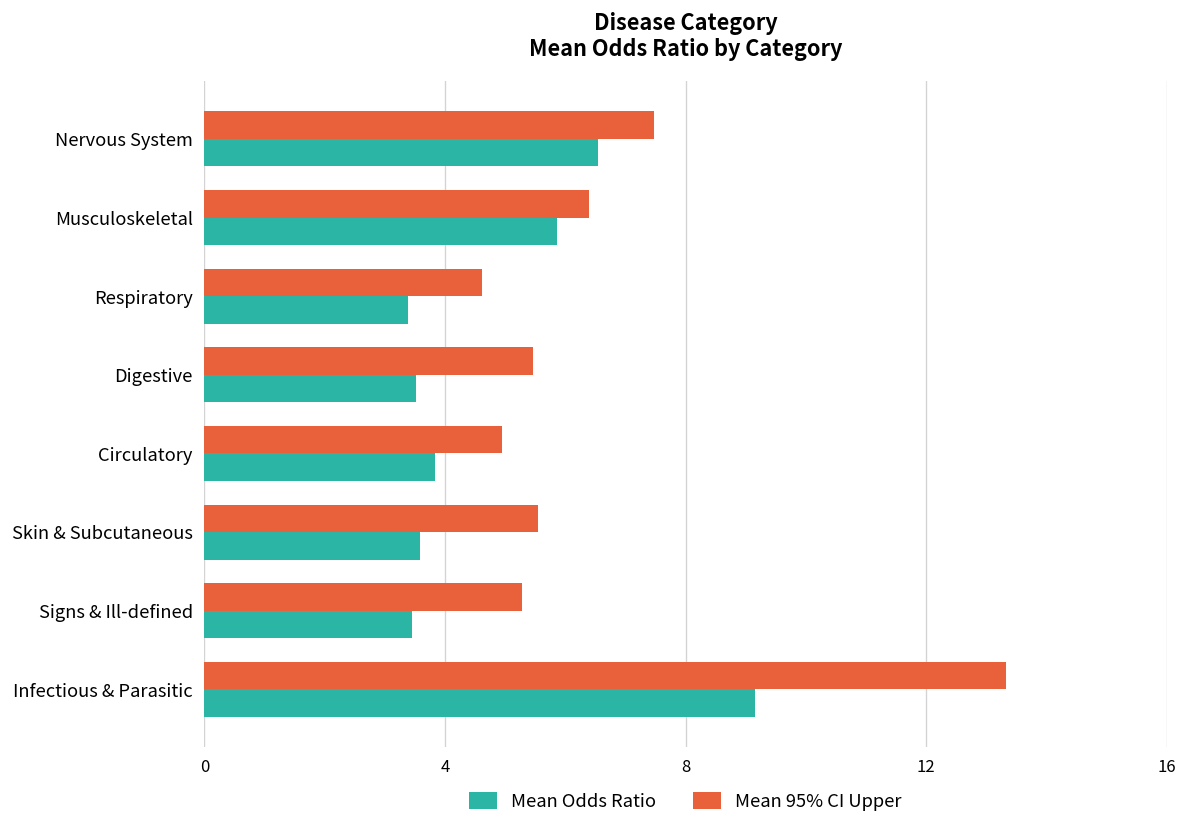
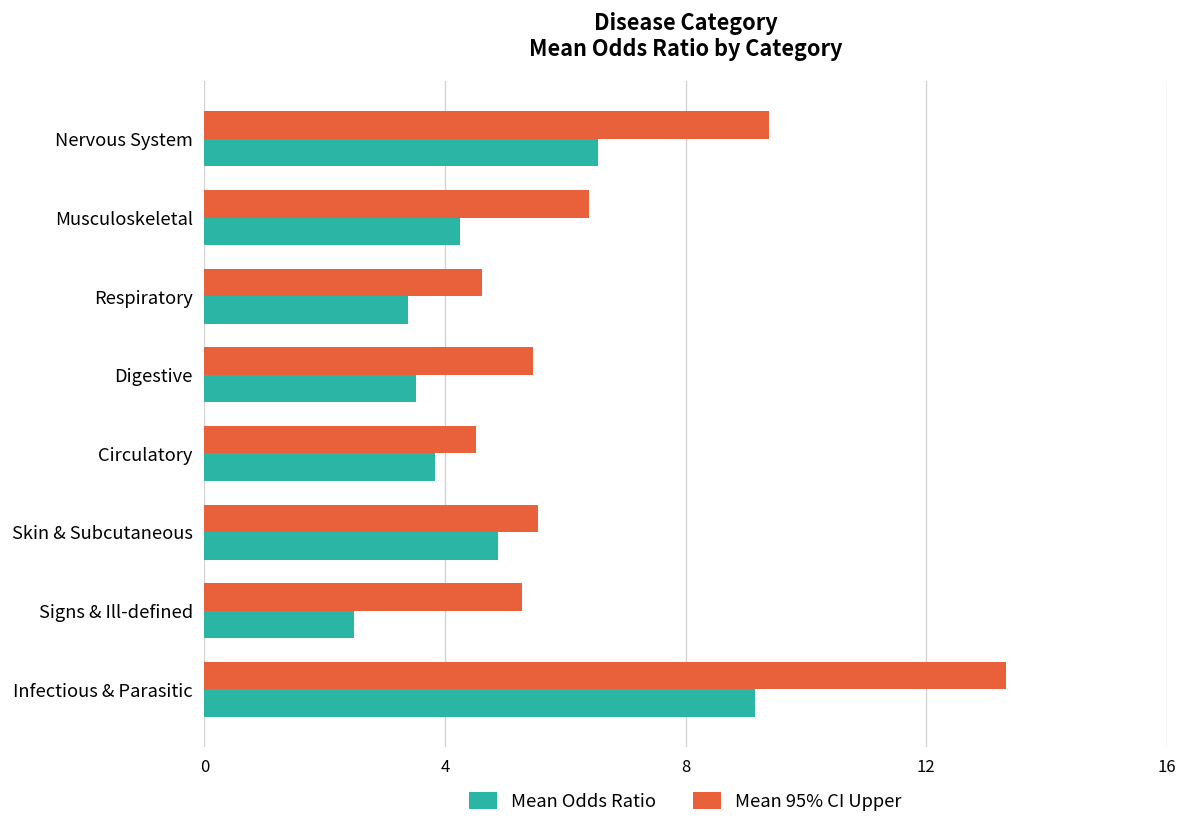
Mean 95% CI Upper, Nervous System: 7.5 -> 9.4
Mean Odds Ratio, Musculoskeletal: 5.9 -> 4.3
Mean 95% CI Upper, Circulatory: 4.9 -> 4.5
Mean Odds Ratio, Skin & Subcutaneous: 3.6 -> 4.9
Mean Odds Ratio, Signs & Ill-defined: 3.5 -> 2.5
